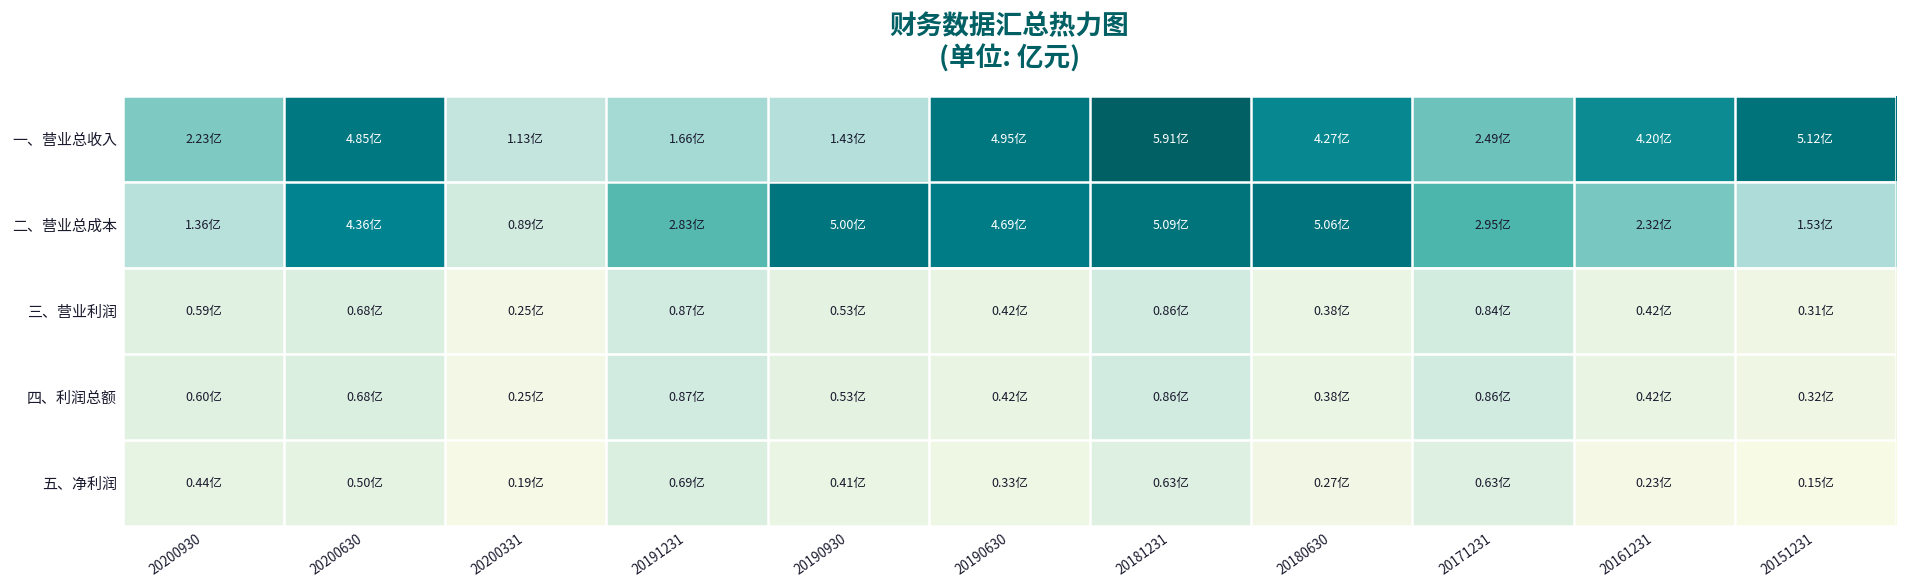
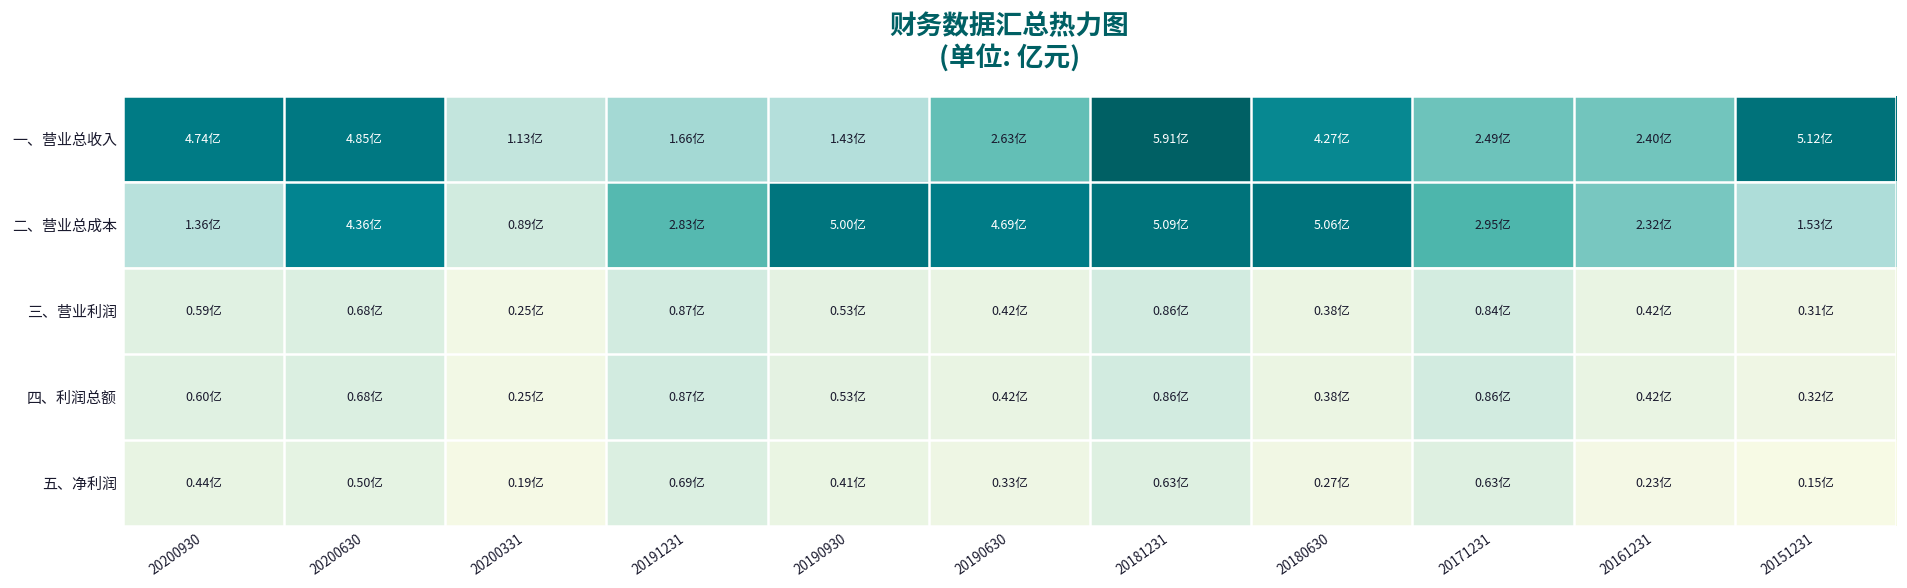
一、营业总收入, 20200930: 2.23亿 -> 4.74亿
一、营业总收入, 20190630: 4.95亿 -> 2.63亿
一、营业总收入, 20161231: 4.20亿 -> 2.40亿
